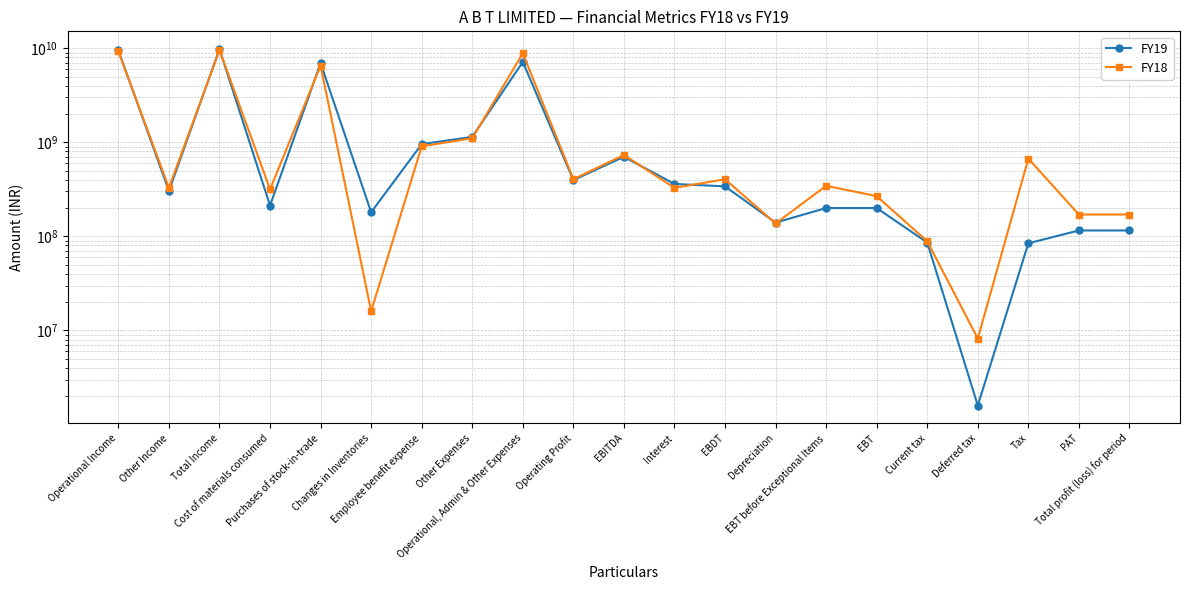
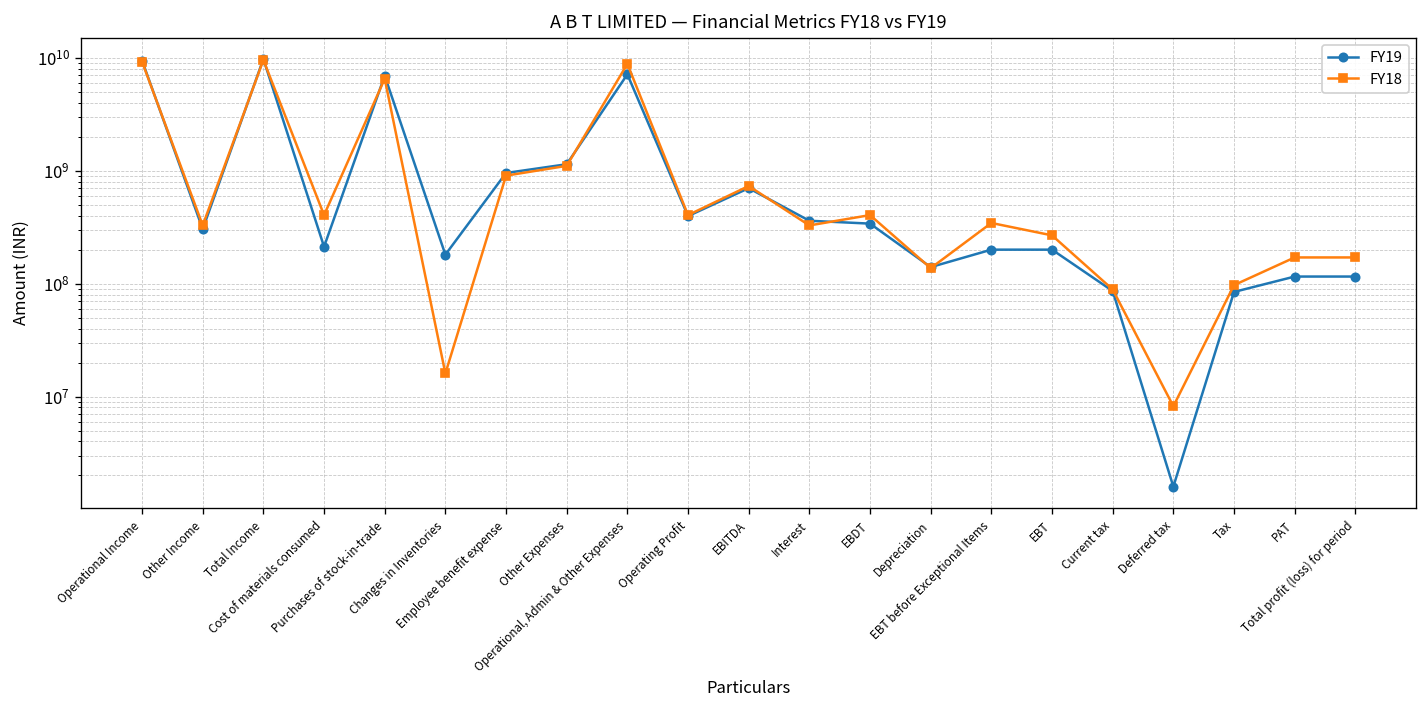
FY18, Cost of materials consumed: 320000000 -> 400000000
FY18, Tax: 700000000 -> 100000000
